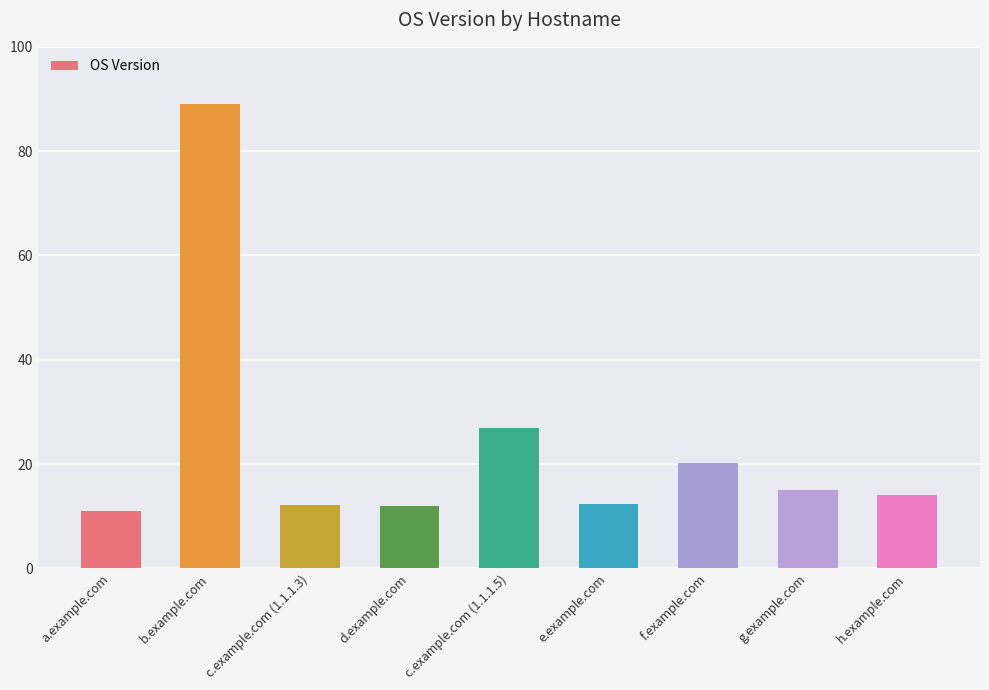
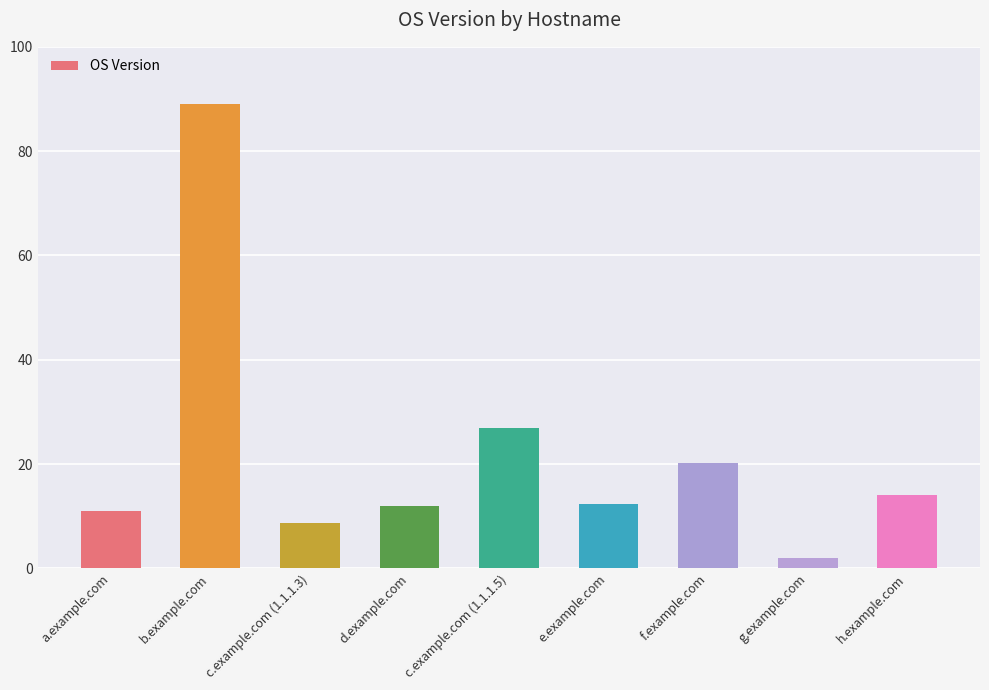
c.example.com (1.1.1.3): 12 -> 9
g.example.com: 15 -> 2
